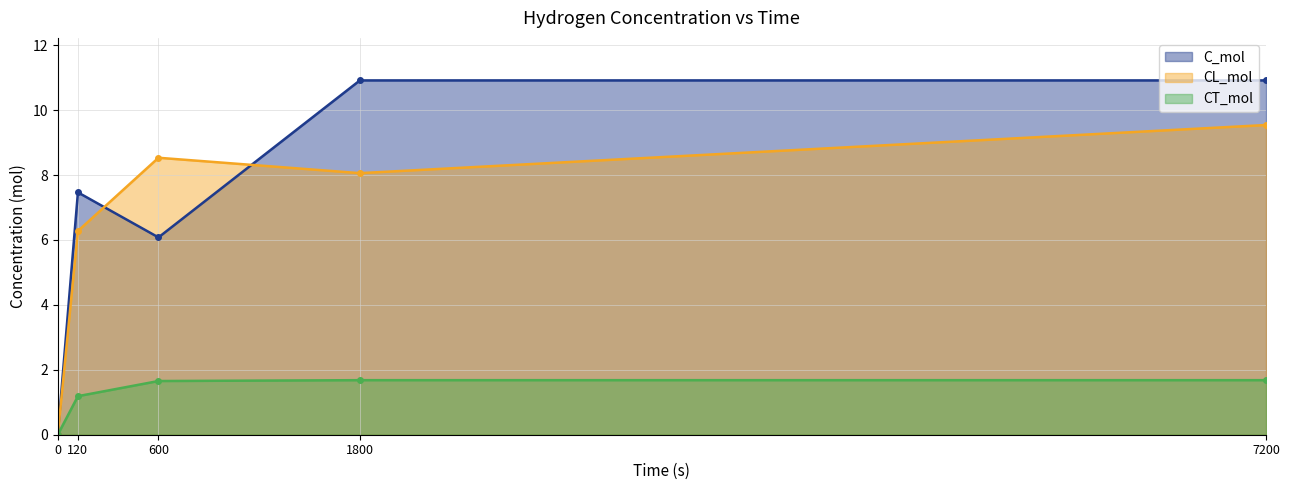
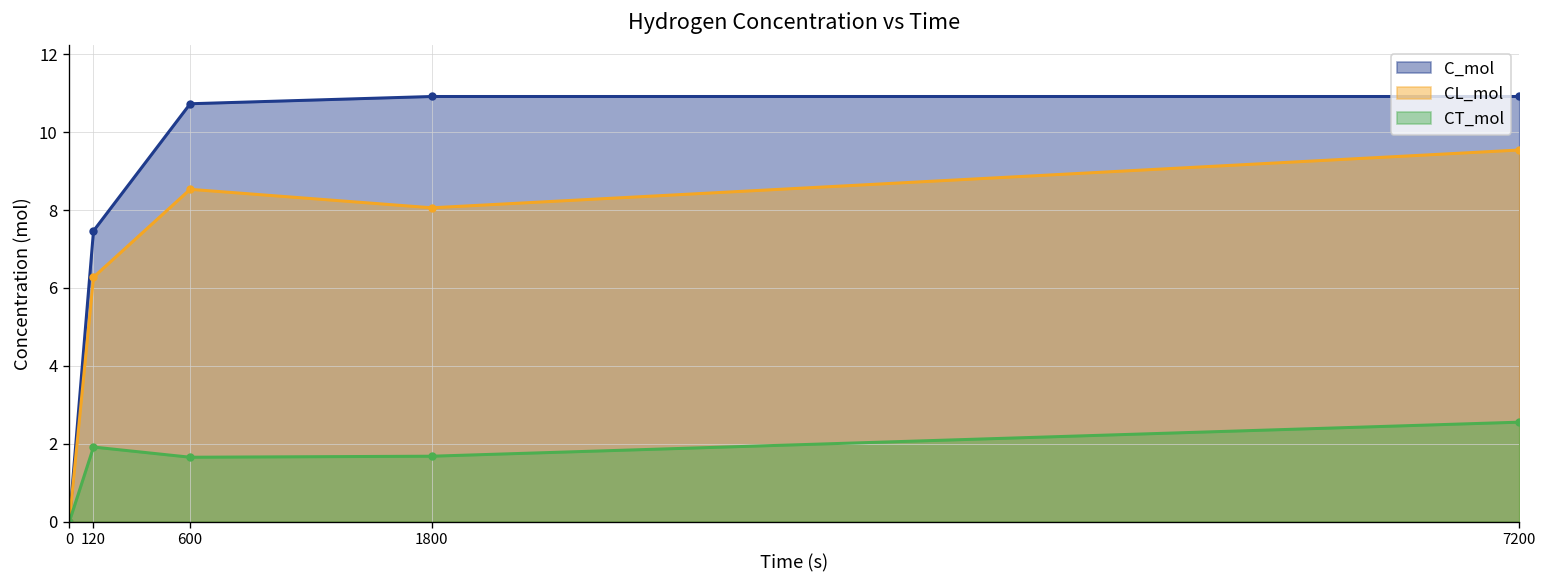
CT_mol, 120: 1.2 -> 1.9
C_mol, 600: 6.1 -> 10.7
CT_mol, 7200: 1.7 -> 2.6
